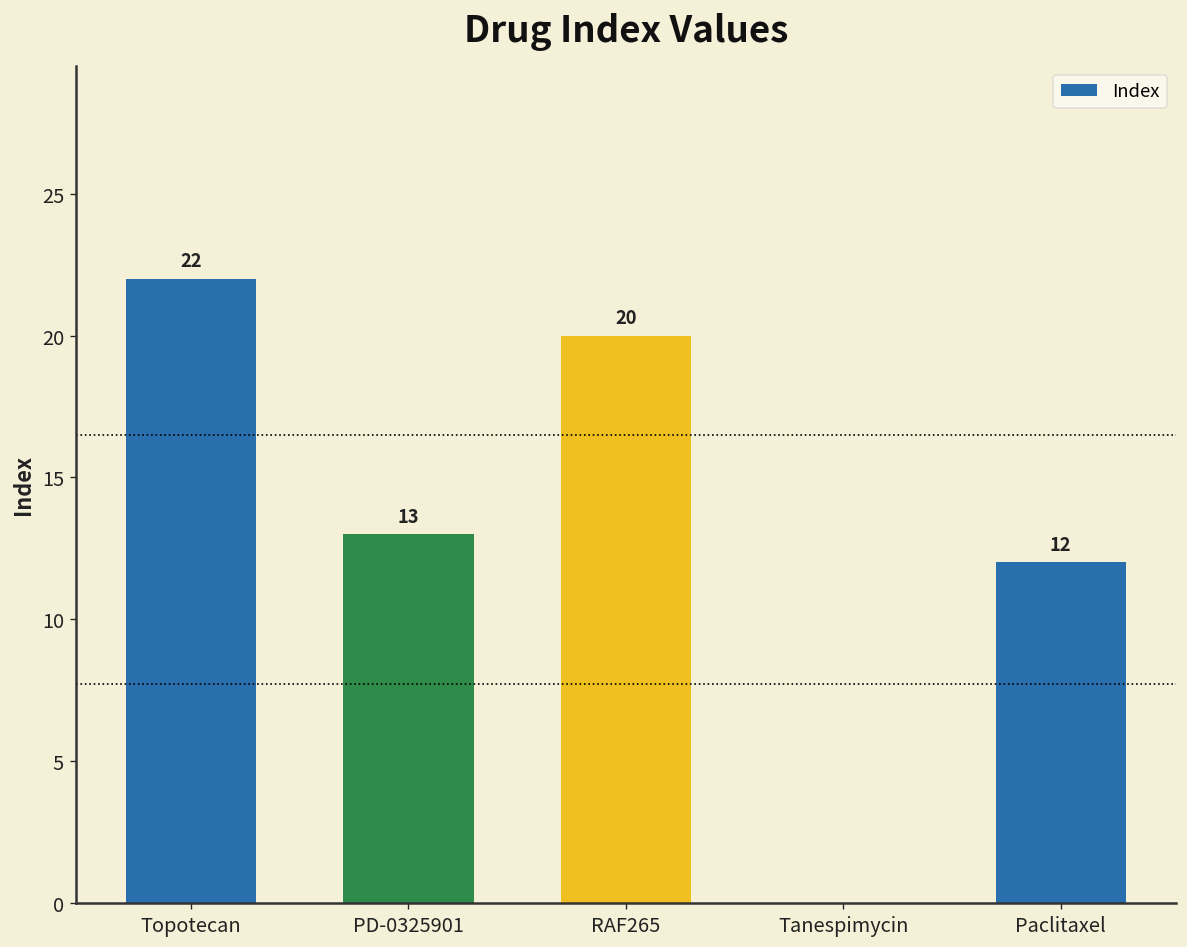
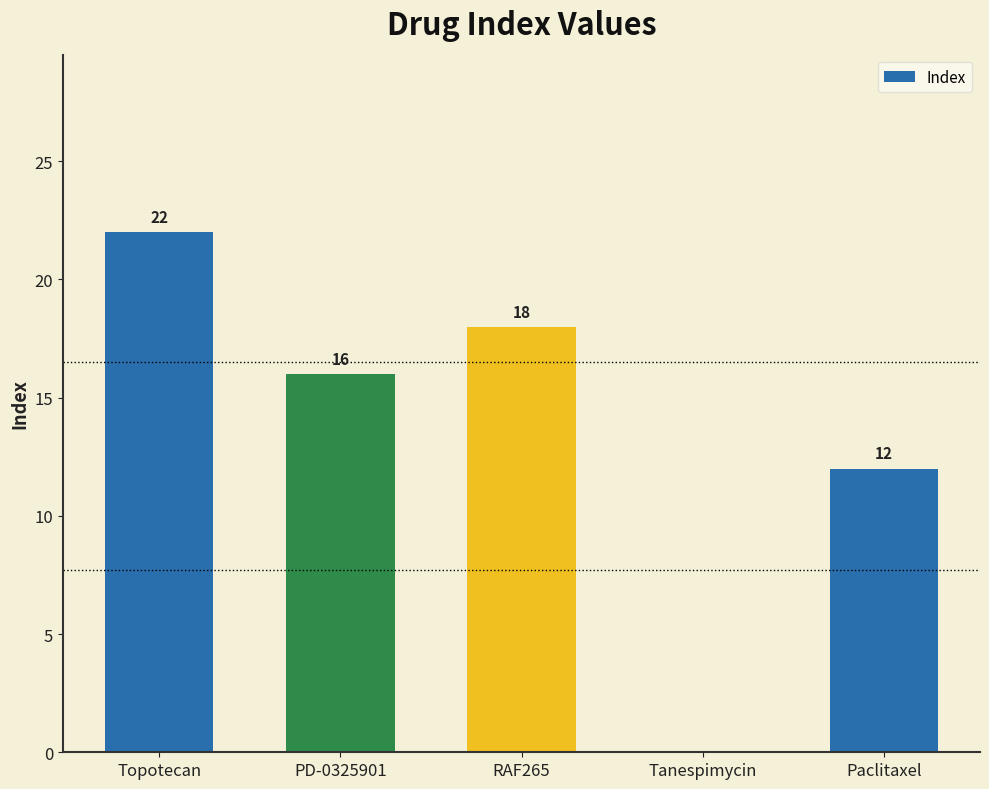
PD-0325901: 13 -> 16
RAF265: 20 -> 18
